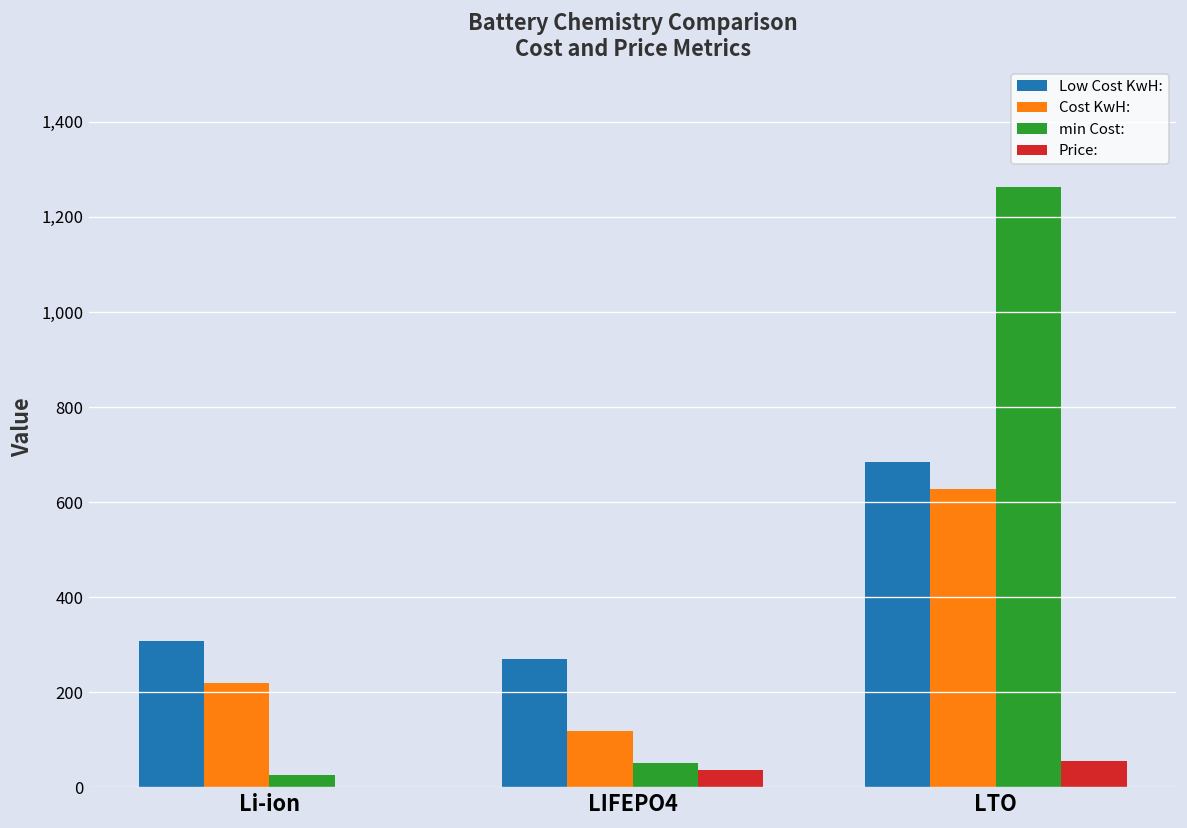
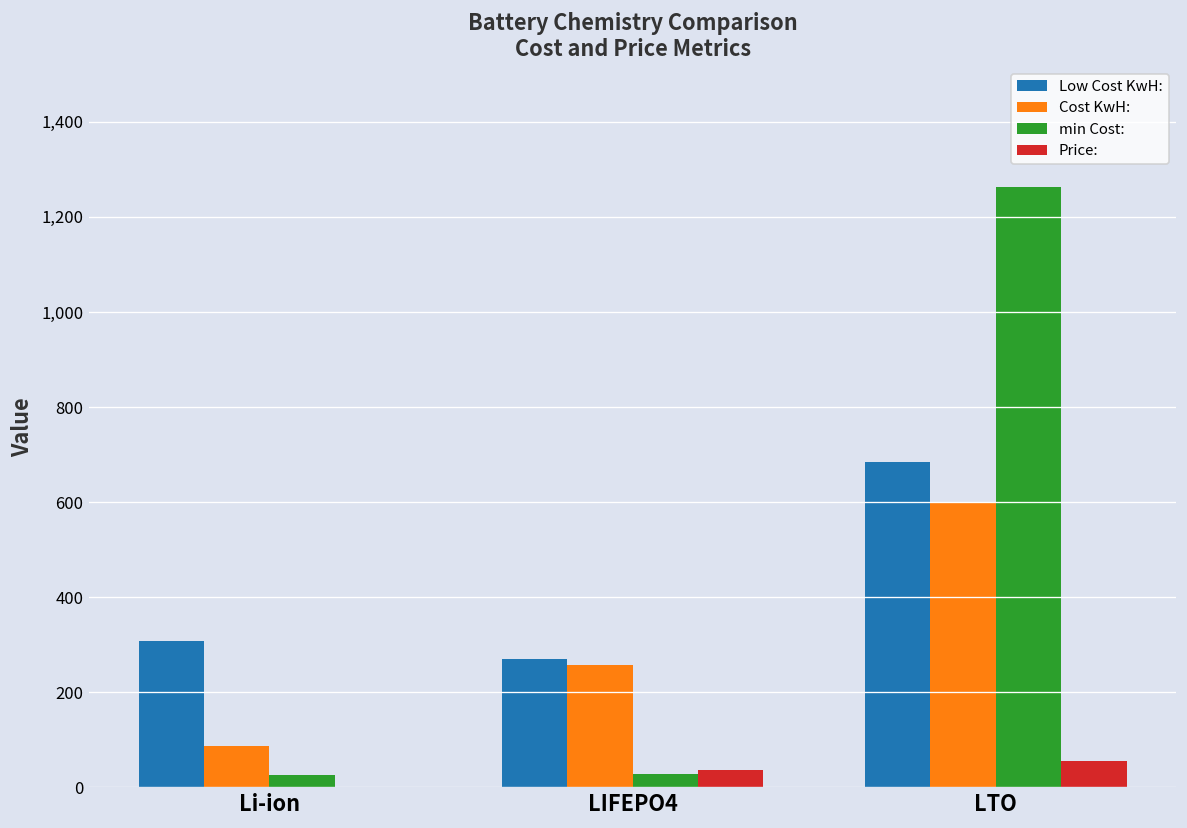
Cost KwH:, Li-ion: 220 -> 90
Cost KwH:, LIFEPO4: 120 -> 260
min Cost:, LIFEPO4: 50 -> 30
Cost KwH:, LTO: 630 -> 600
